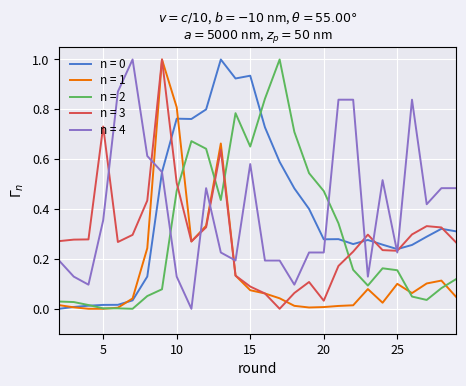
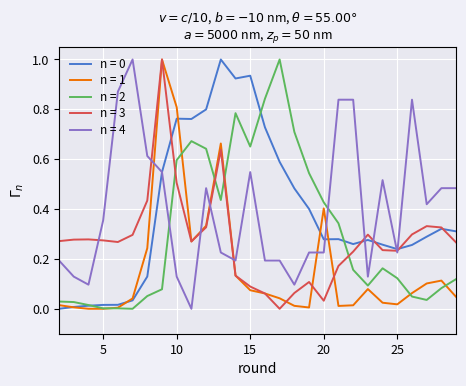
n = 3, 5: 0.73 -> 0.27
n = 2, 10: 0.47 -> 0.60
n = 4, 15: 0.58 -> 0.55
n = 1, 20: 0.01 -> 0.40
n = 2, 20: 0.47 -> 0.43
n = 1, 25: 0.10 -> 0.02
n = 2, 25: 0.15 -> 0.12
